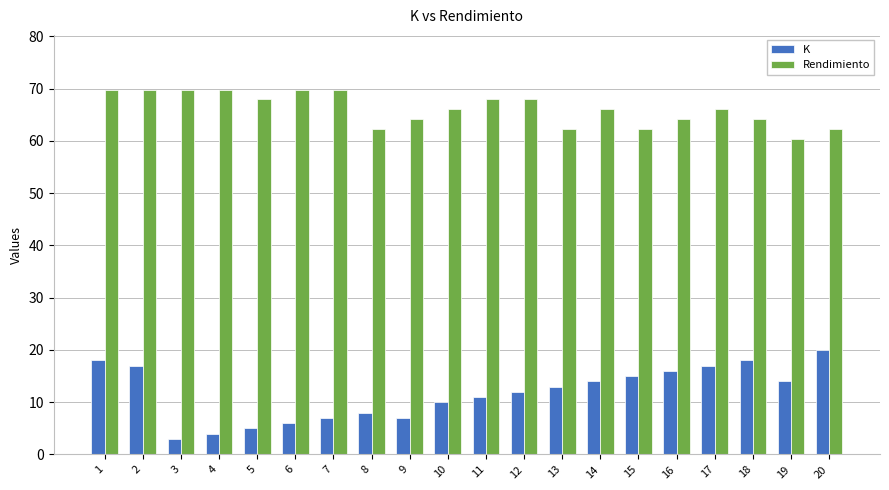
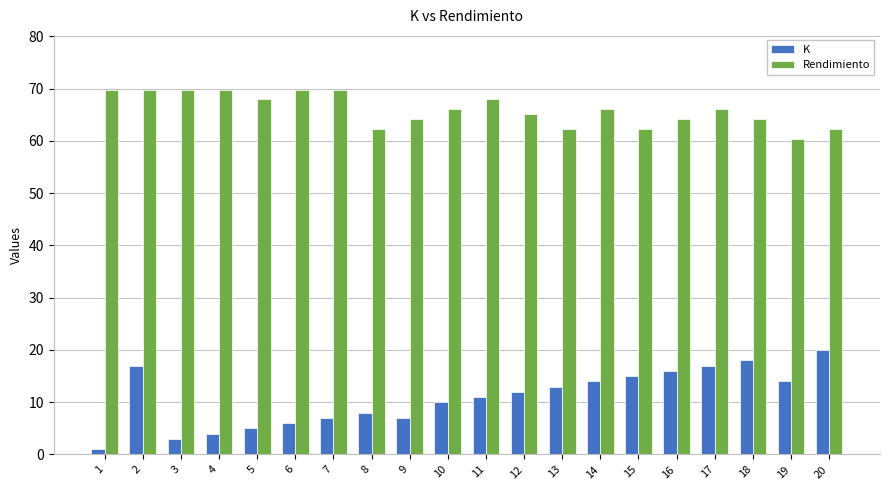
K, 1: 18 -> 1
Rendimiento, 12: 68 -> 65
